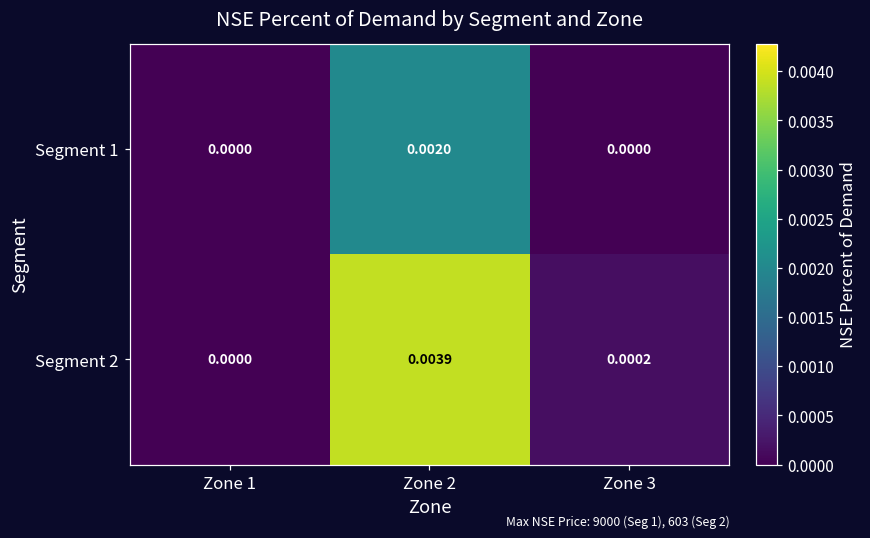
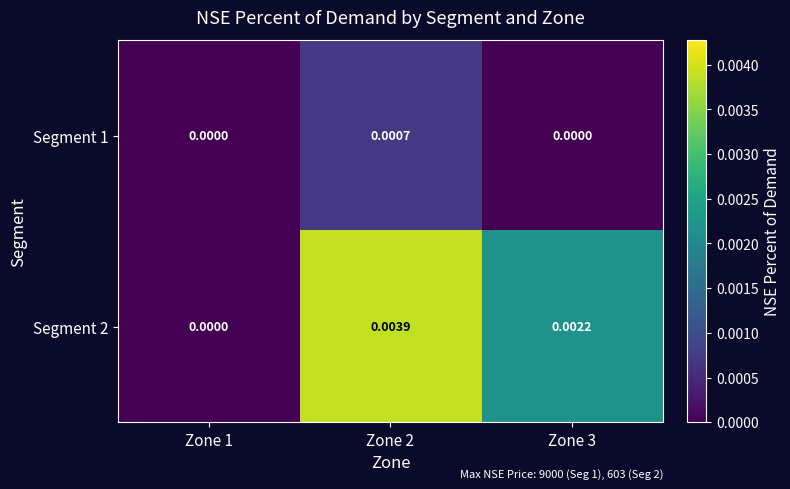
Segment 1, Zone 2: 0.0020 -> 0.0007
Segment 2, Zone 3: 0.0002 -> 0.0022
